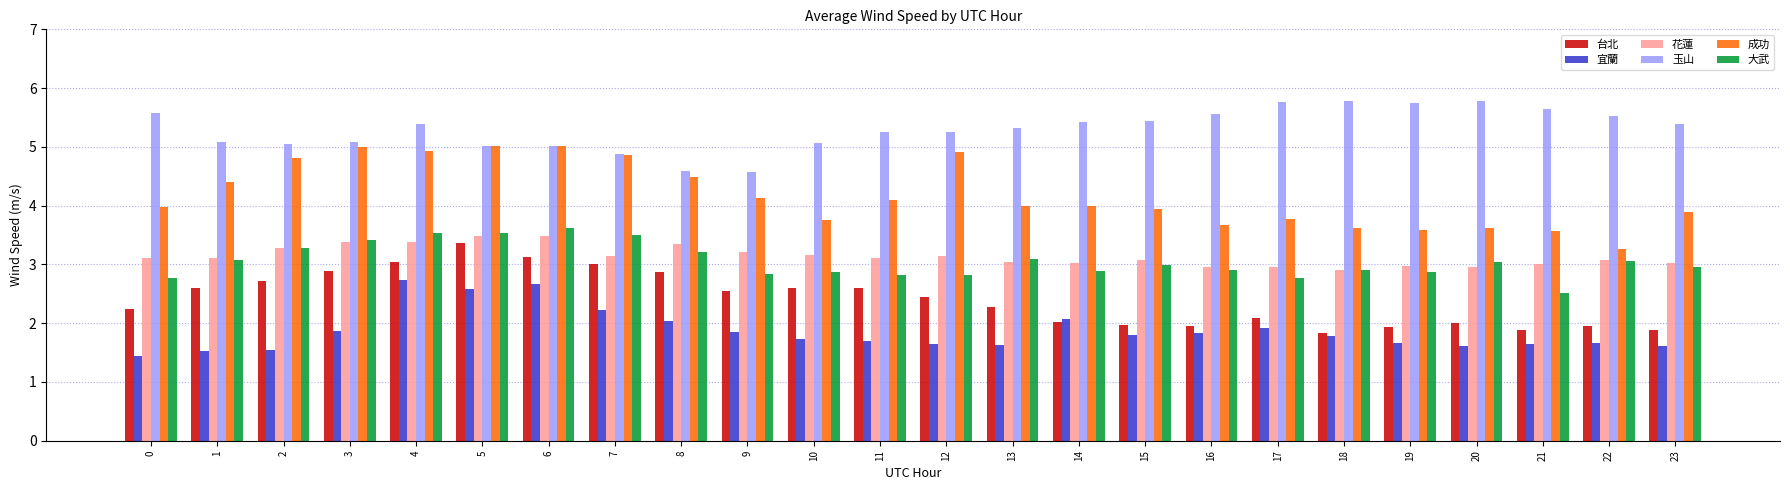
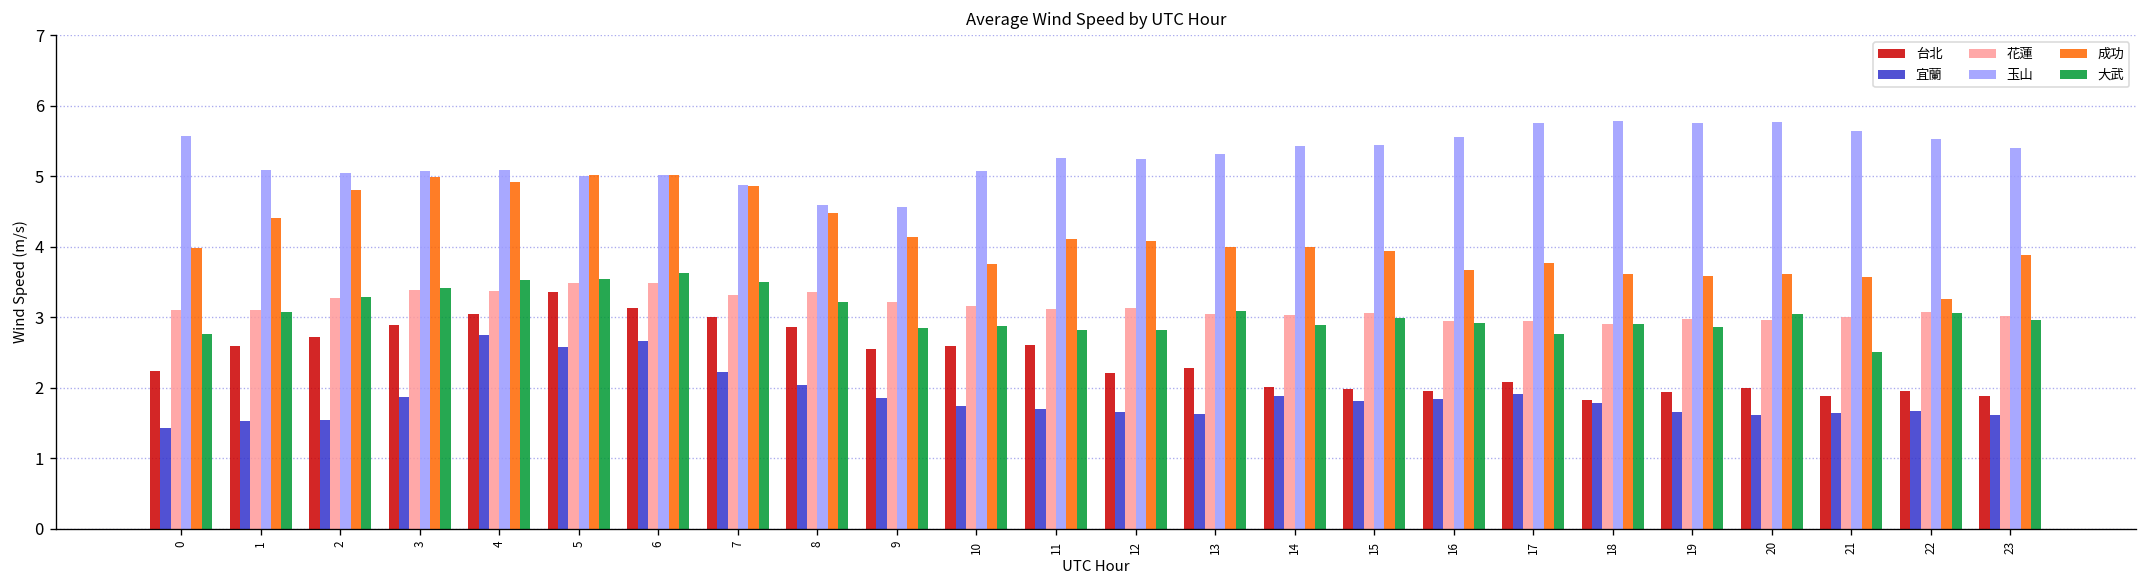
玉山, 4: 5.4 -> 5.1
花蓮, 7: 3.2 -> 3.3
台北, 12: 2.4 -> 2.2
成功, 12: 4.9 -> 4.1
宜蘭, 14: 2.1 -> 1.9
